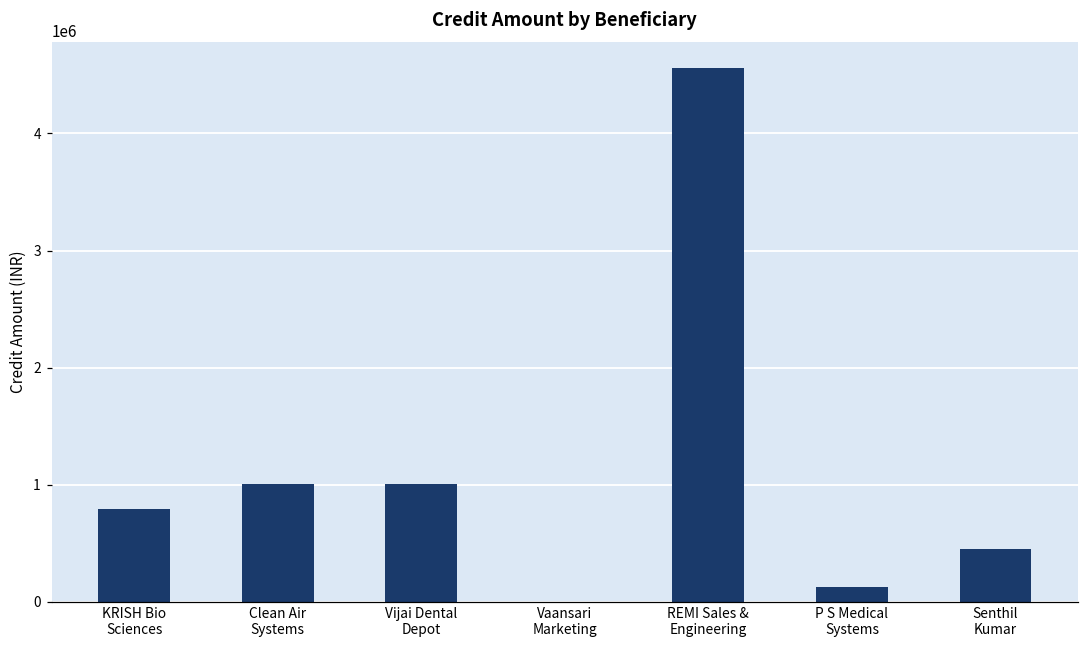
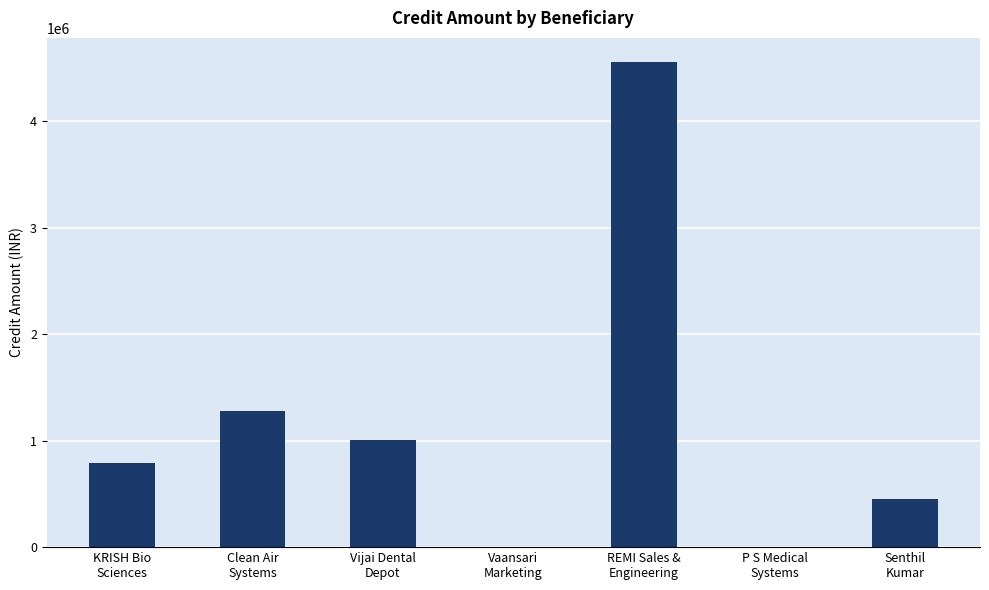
Clean Air Systems: 1000000 -> 1280000
P S Medical Systems: 130000 -> 0
